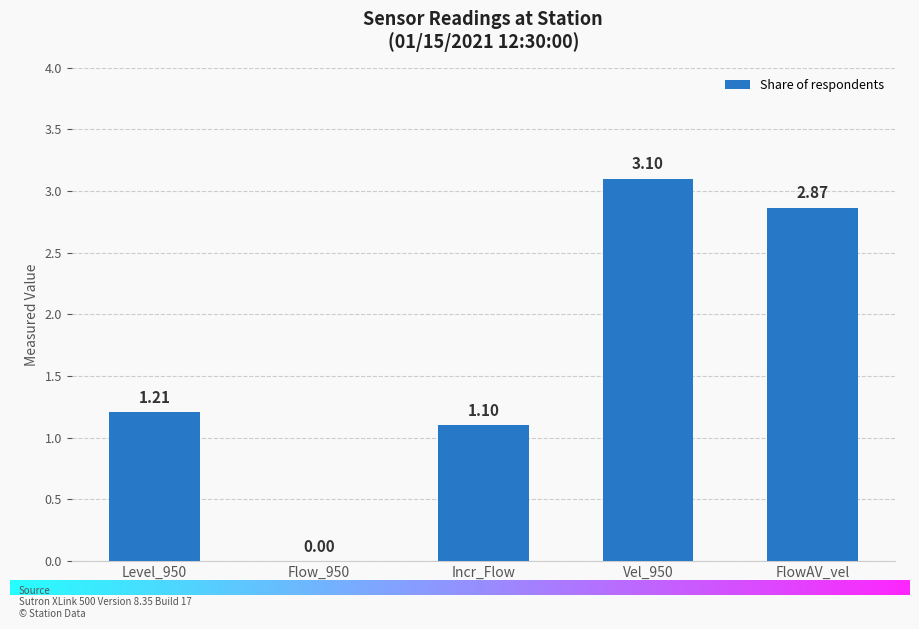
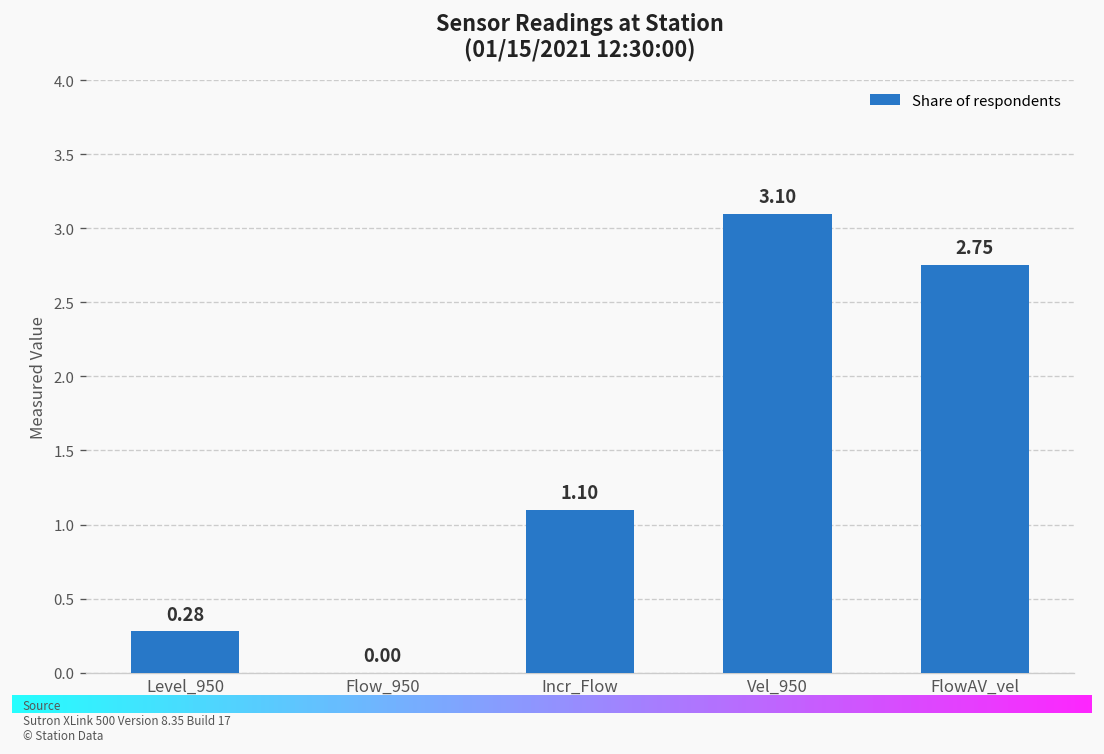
Level_950: 1.21 -> 0.28
FlowAV_vel: 2.87 -> 2.75
